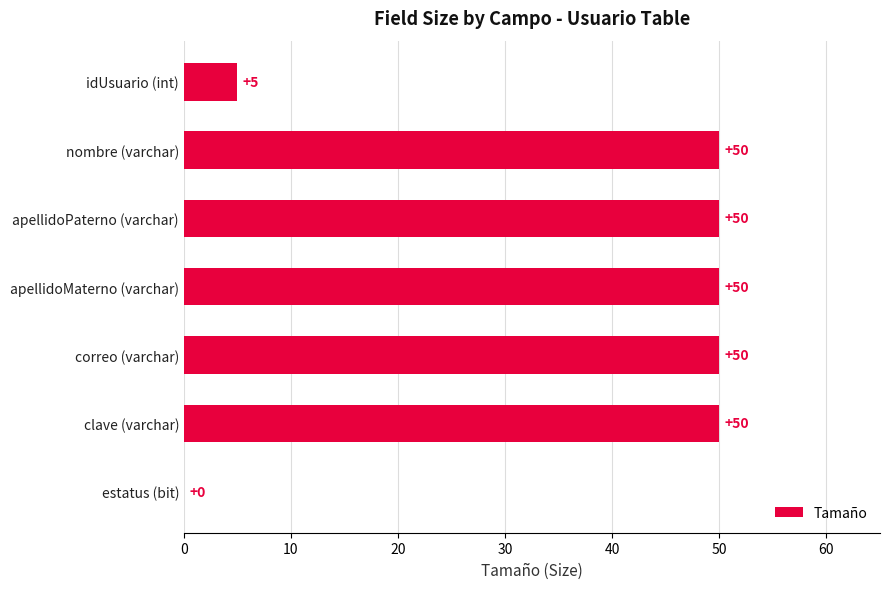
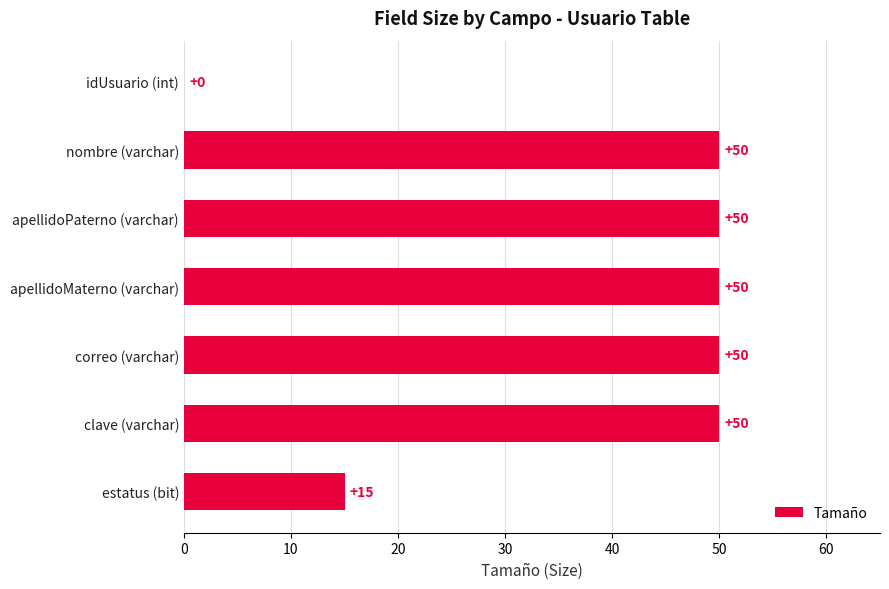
idUsuario (int): +5 -> +0
estatus (bit): +0 -> +15
